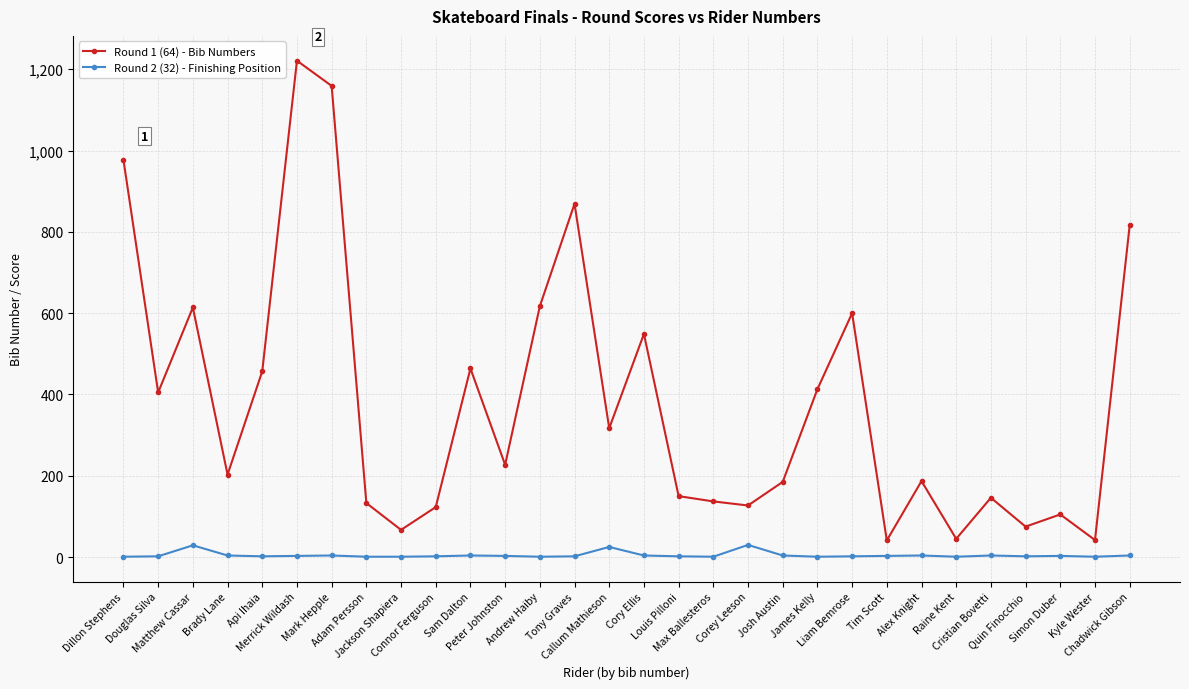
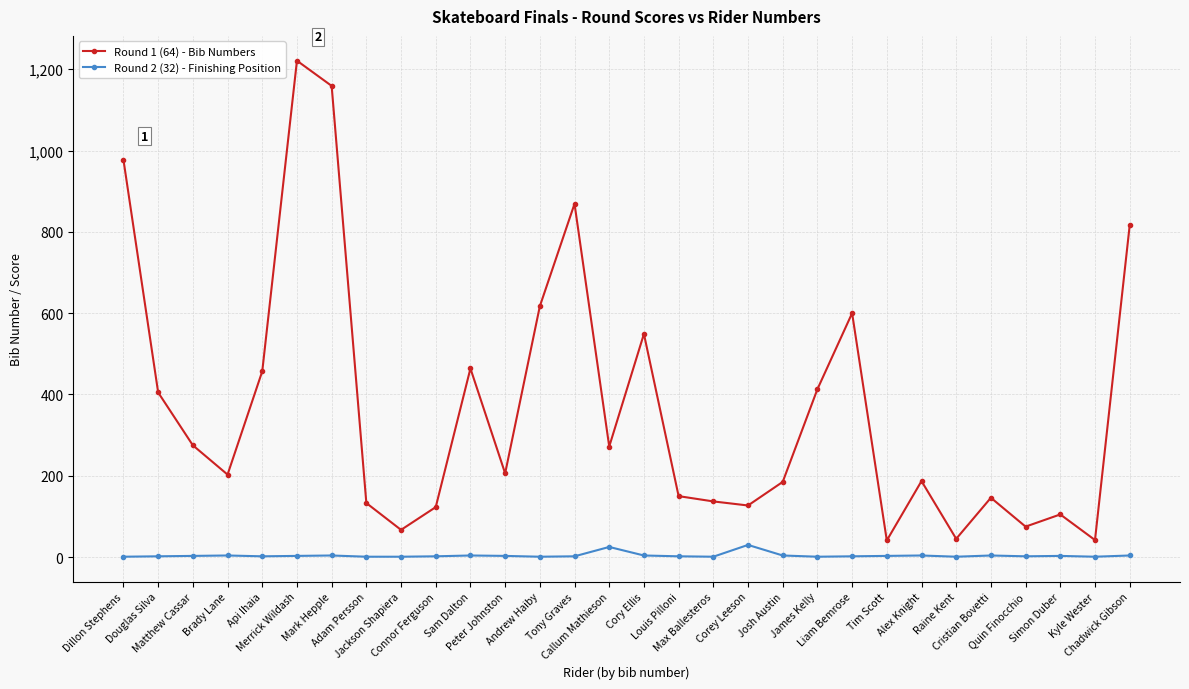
Round 1 (64) - Bib Numbers, Matthew Cassar: 610 -> 280
Round 2 (32) - Finishing Position, Matthew Cassar: 30 -> 0
Round 1 (64) - Bib Numbers, Peter Johnston: 230 -> 210
Round 1 (64) - Bib Numbers, Callum Mathieson: 320 -> 270
